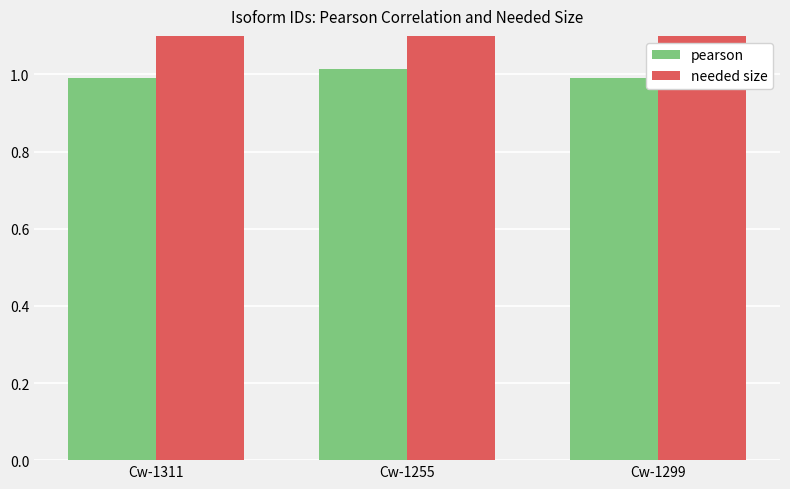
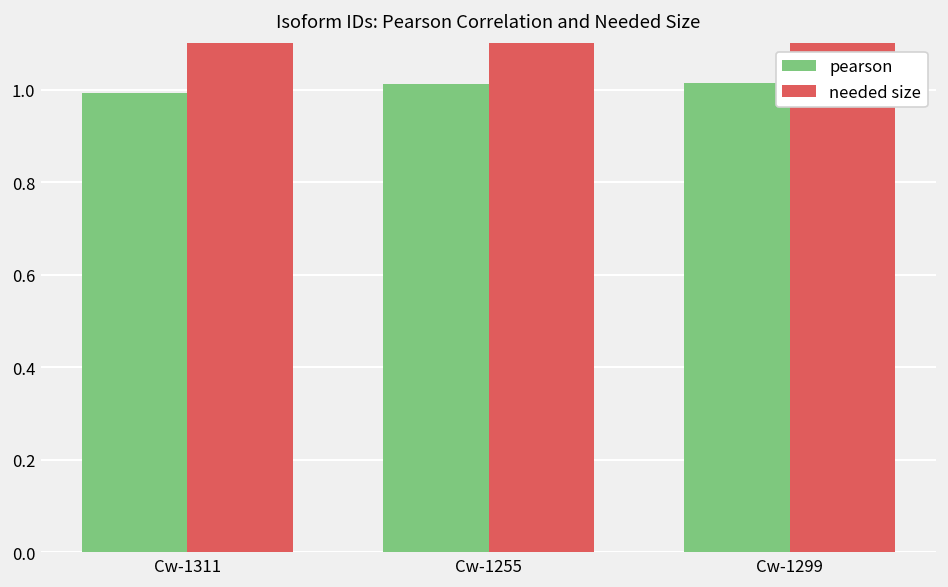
pearson, Cw-1299: 0.99 -> 1.01
